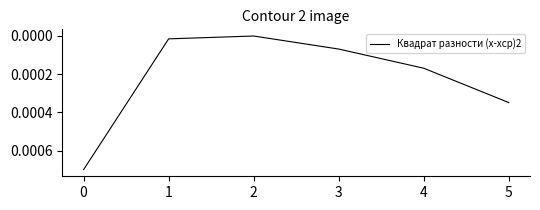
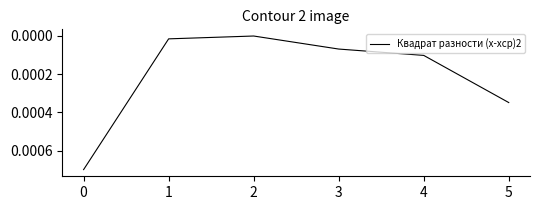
4: 0.00017 -> 0.00010
